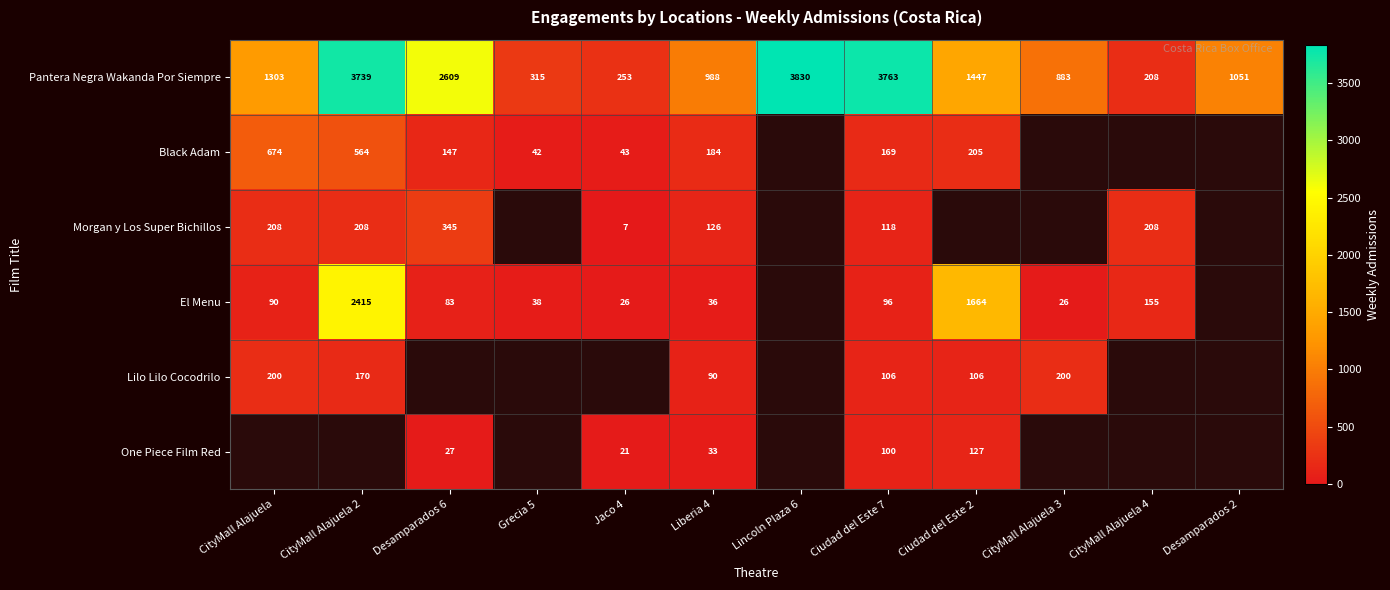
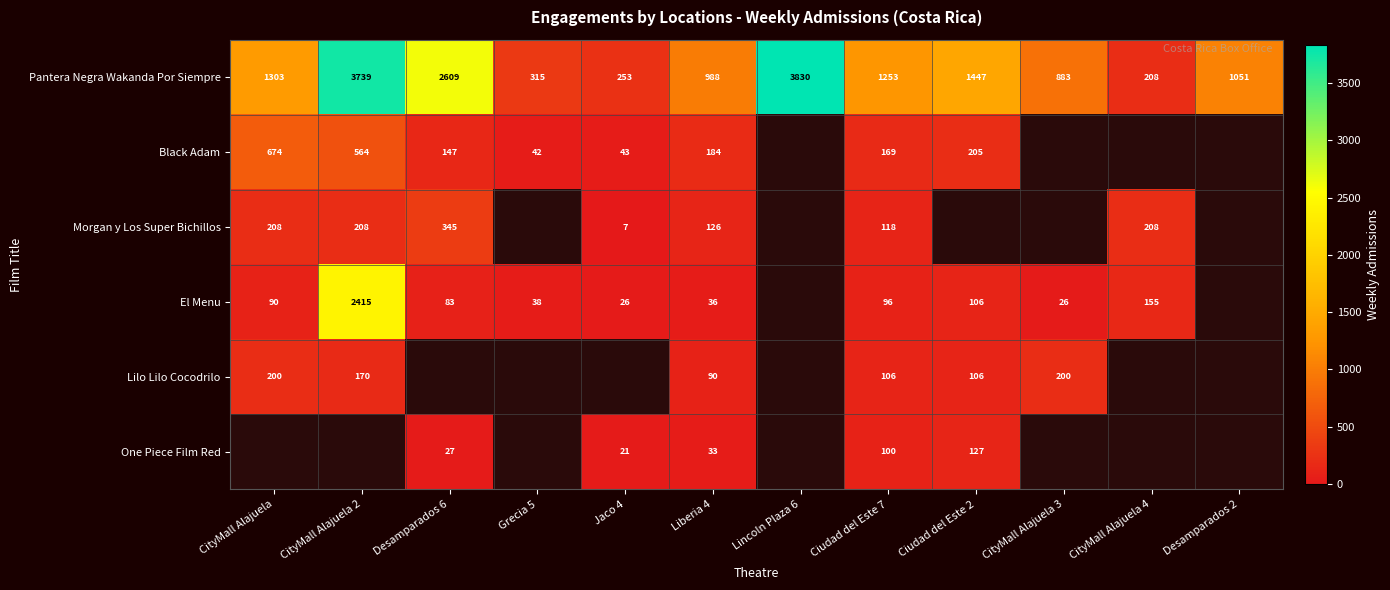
Pantera Negra Wakanda Por Siempre, Ciudad del Este 7: 3763 -> 1253
El Menu, Ciudad del Este 2: 1664 -> 106
